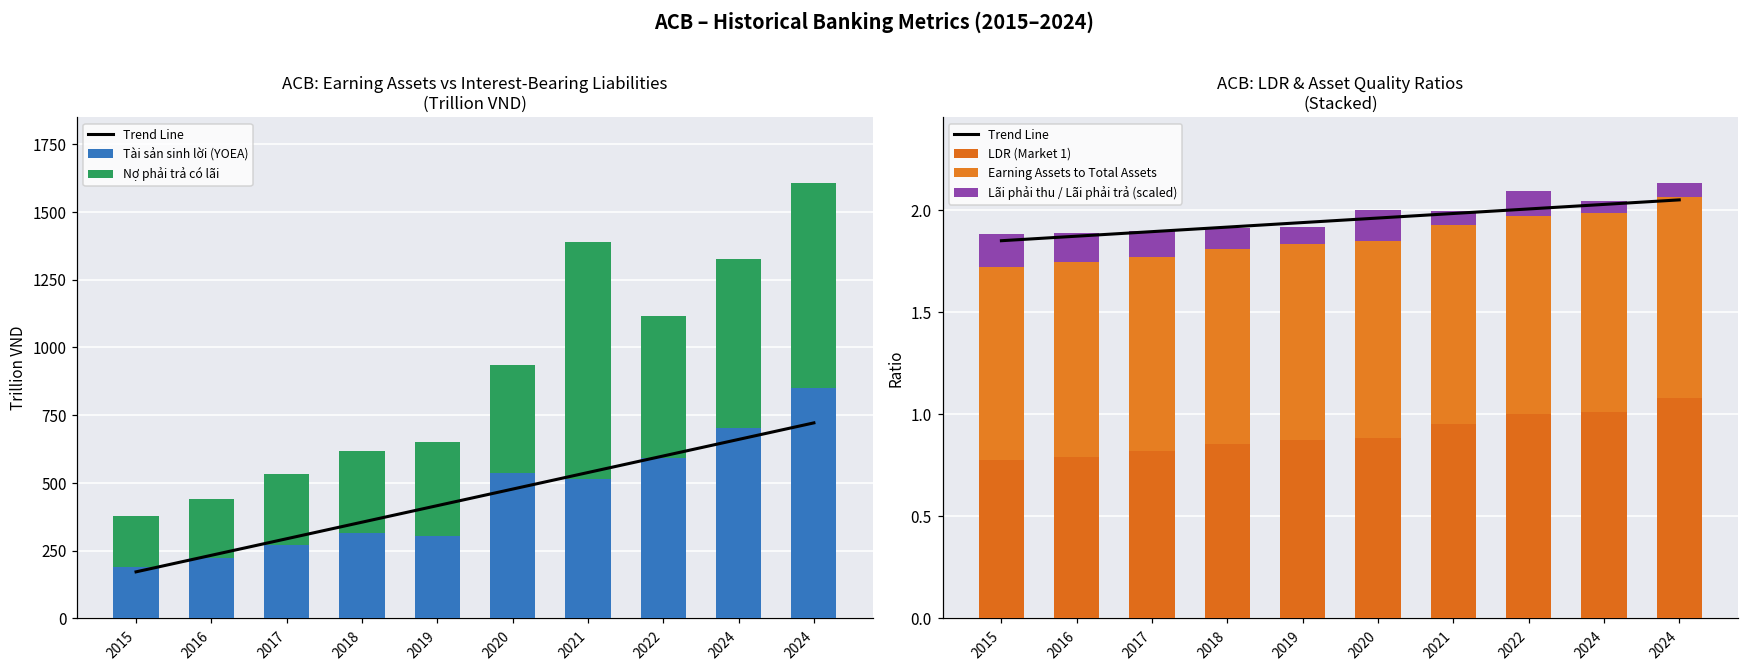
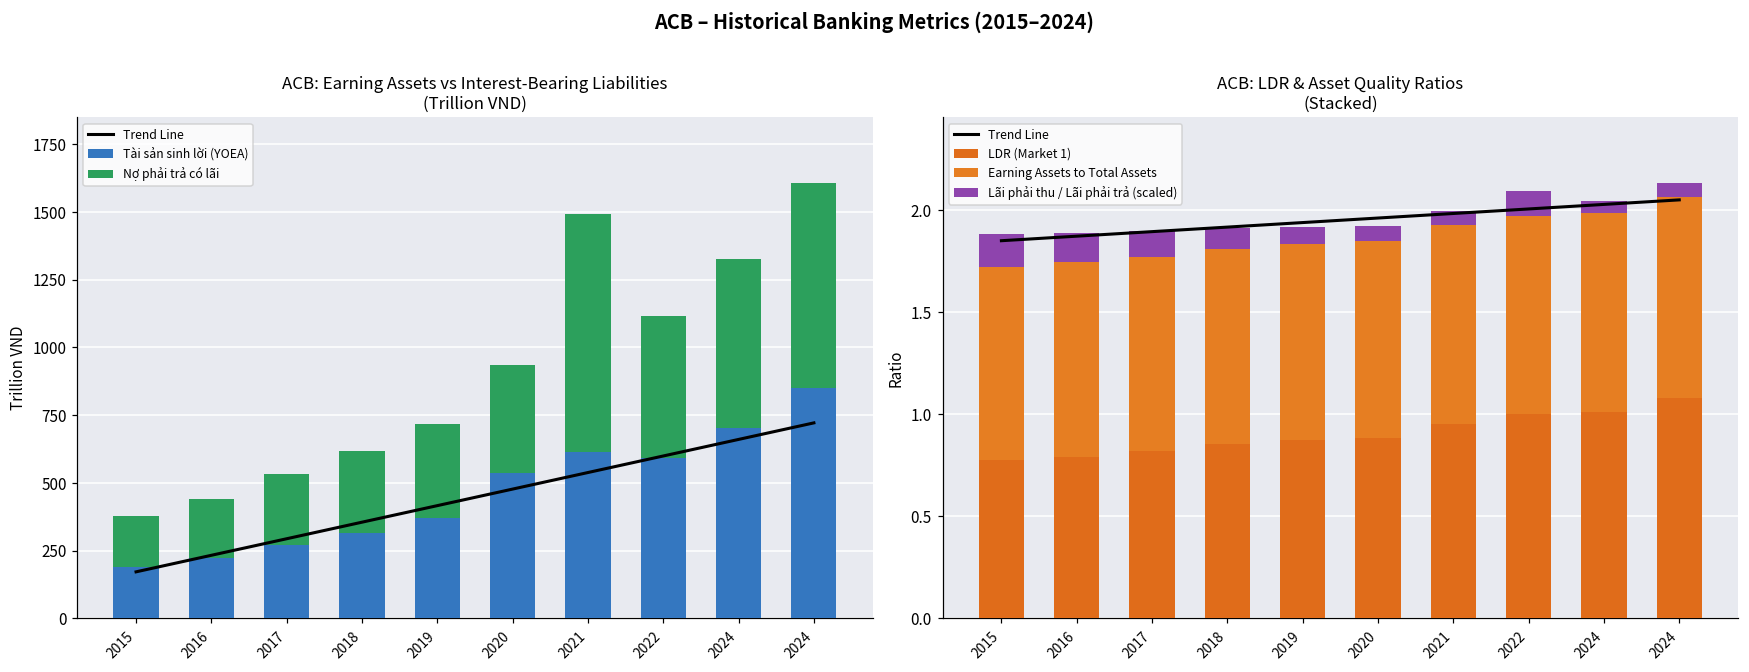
ACB: Earning Assets vs Interest-Bearing Liabilities (Trillion VND), Tài sản sinh lời (YOEA), 2019: 300 -> 370
ACB: Earning Assets vs Interest-Bearing Liabilities (Trillion VND), Tài sản sinh lời (YOEA), 2021: 510 -> 620
ACB: LDR & Asset Quality Ratios (Stacked), Lãi phải thu / Lãi phải trả (scaled), 2020: 0.15 -> 0.07
